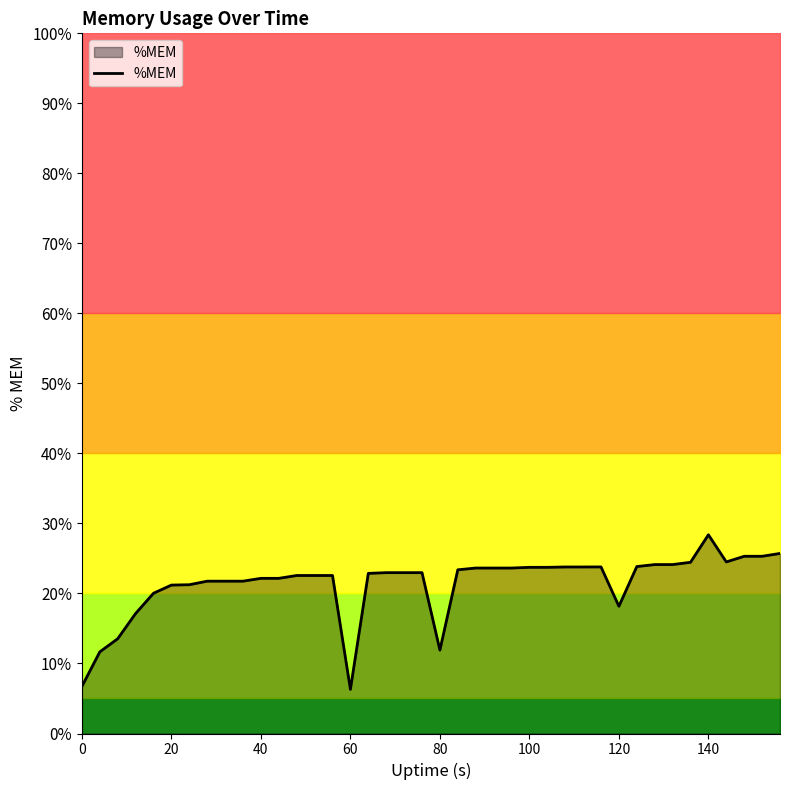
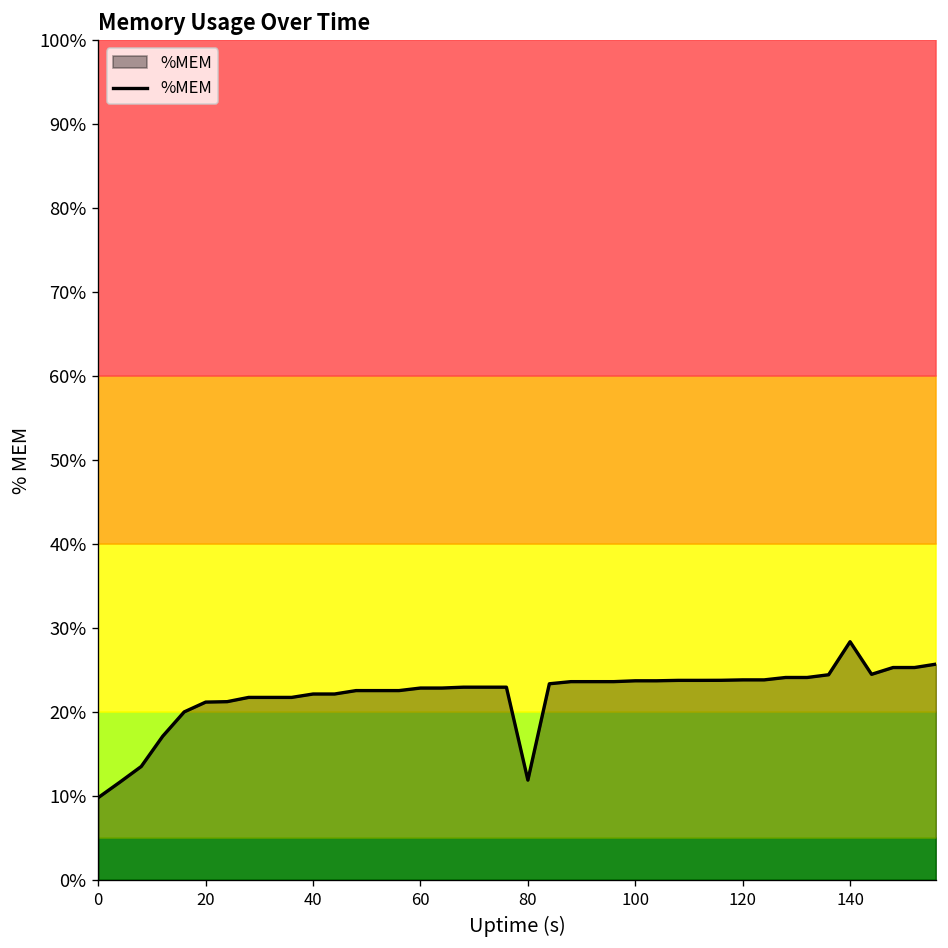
%MEM, 0: 7% -> 10%
%MEM, 60: 6% -> 23%
%MEM, 120: 18% -> 24%
